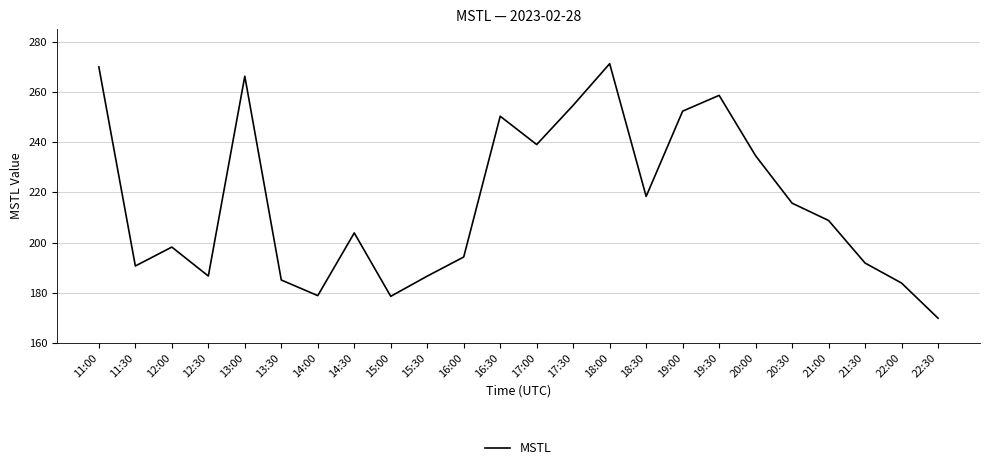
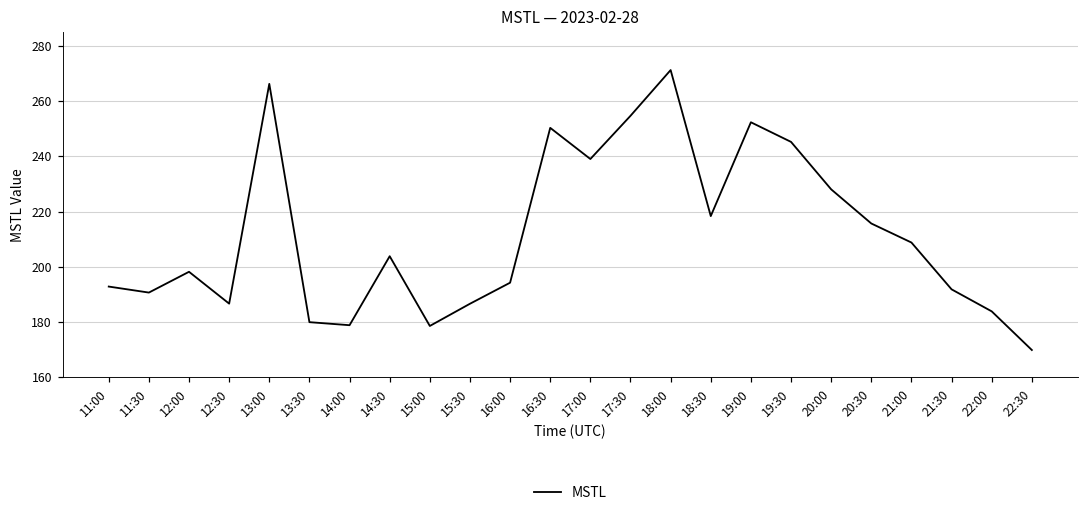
11:00: 270 -> 193
13:30: 185 -> 180
19:30: 259 -> 245
20:00: 235 -> 228
